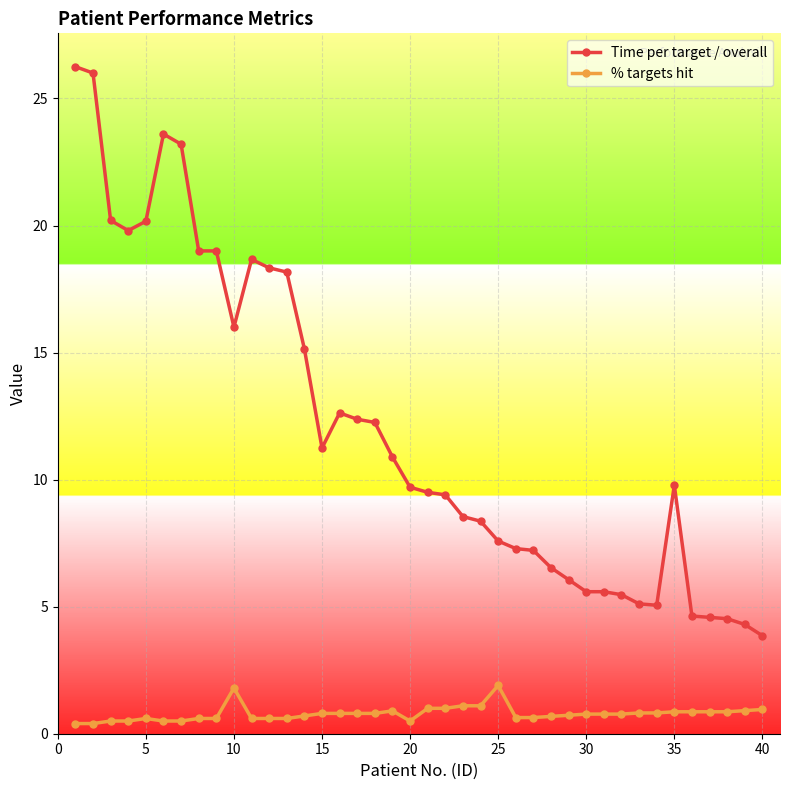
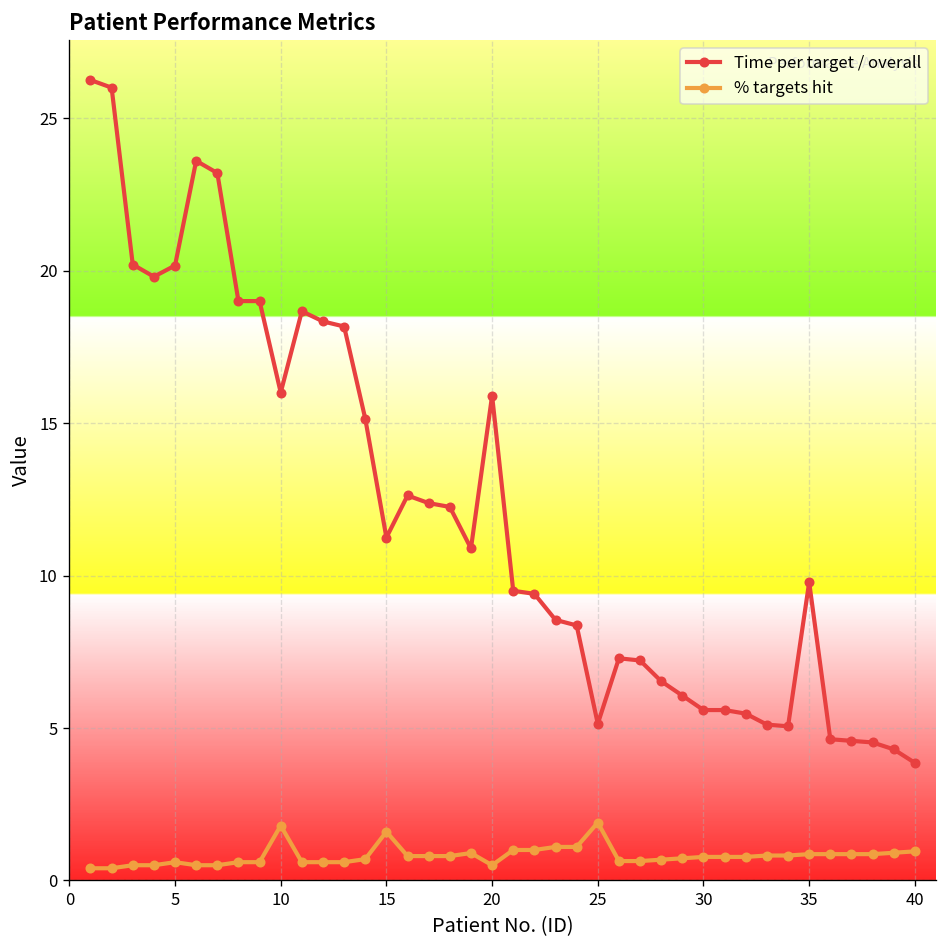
% targets hit, 15: 0.8 -> 1.6
Time per target / overall, 20: 9.7 -> 15.9
Time per target / overall, 25: 7.6 -> 5.1
